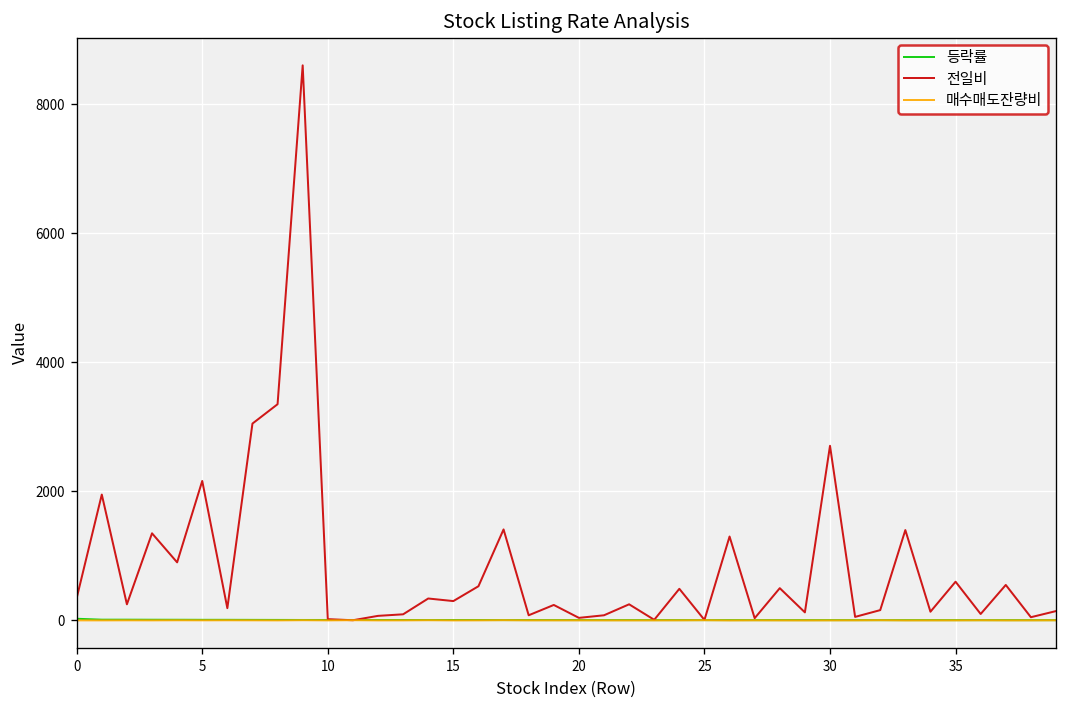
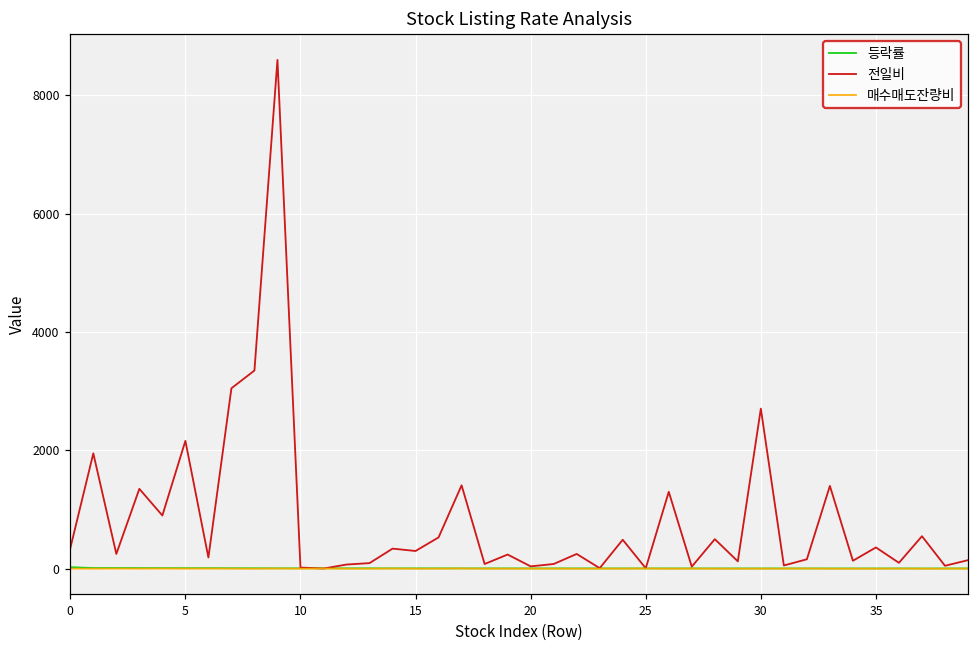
전일비, 35: 600 -> 400
